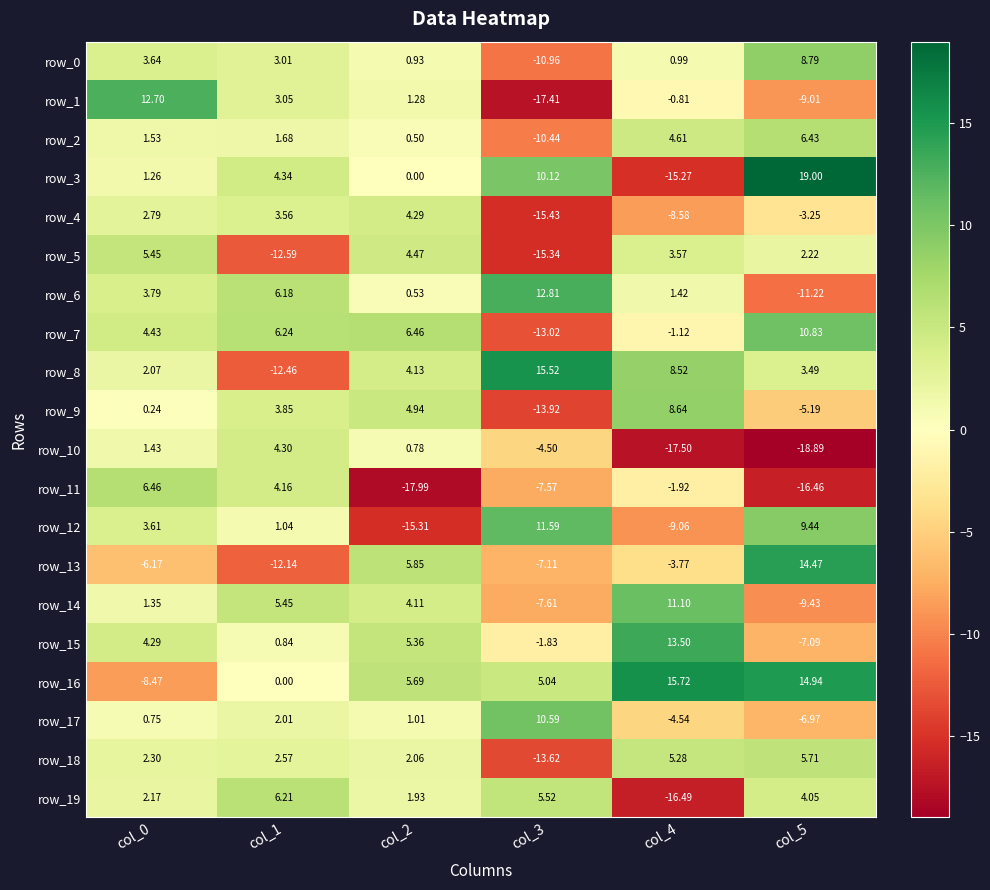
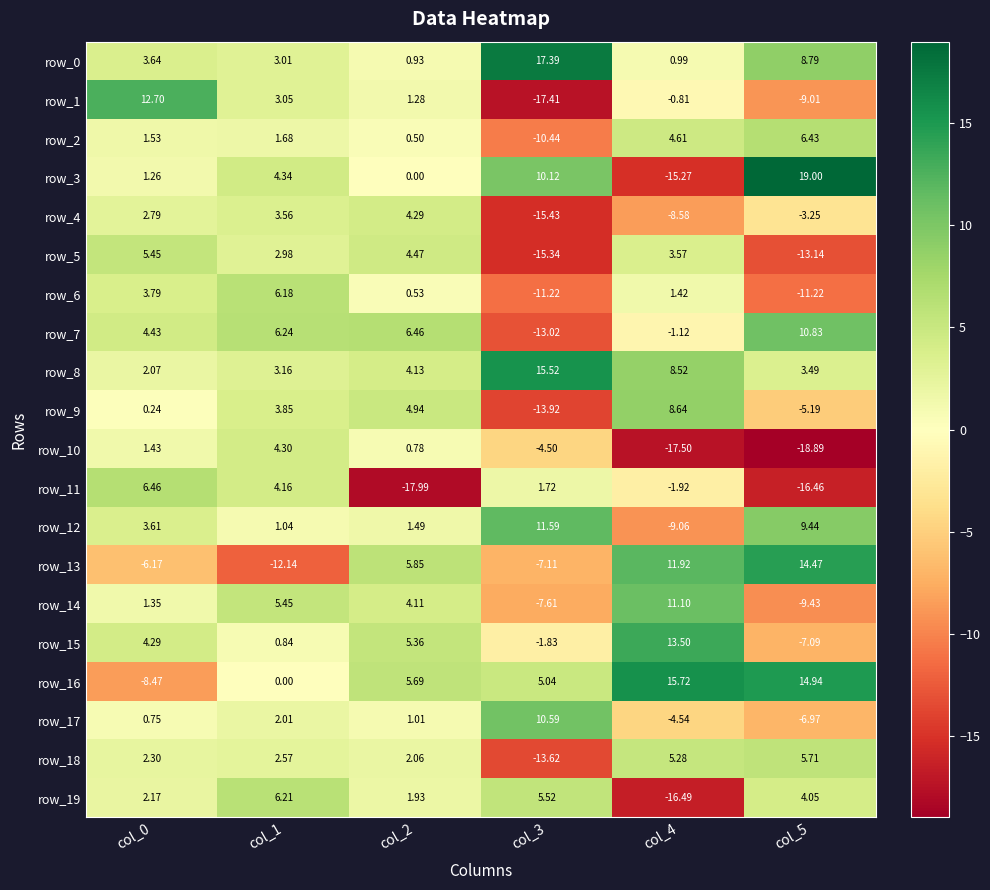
row_0, col_3: -10.96 -> 17.39
row_5, col_1: -12.59 -> 2.98
row_5, col_5: 2.22 -> -13.14
row_6, col_3: 12.81 -> -11.22
row_8, col_1: -12.46 -> 3.16
row_11, col_3: -7.57 -> 1.72
row_12, col_2: -15.31 -> 1.49
row_13, col_4: -3.77 -> 11.92
